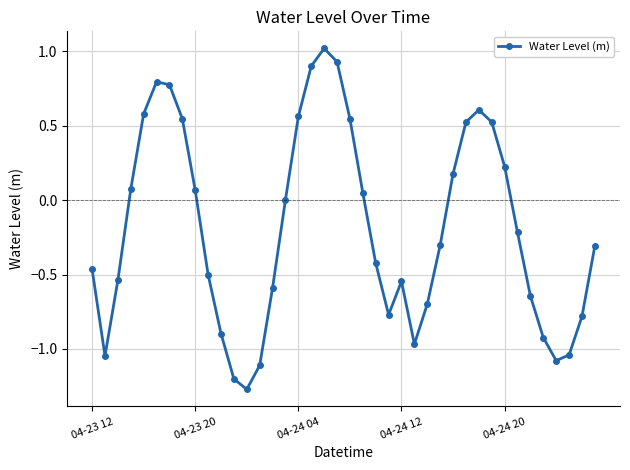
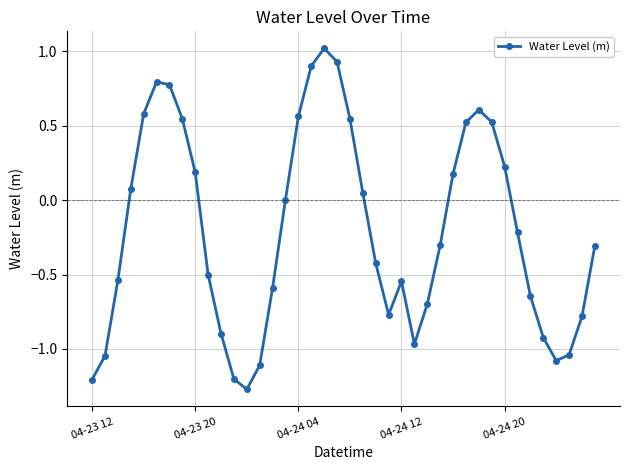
04-23 12: -0.46 -> -1.21
04-23 20: 0.07 -> 0.19
